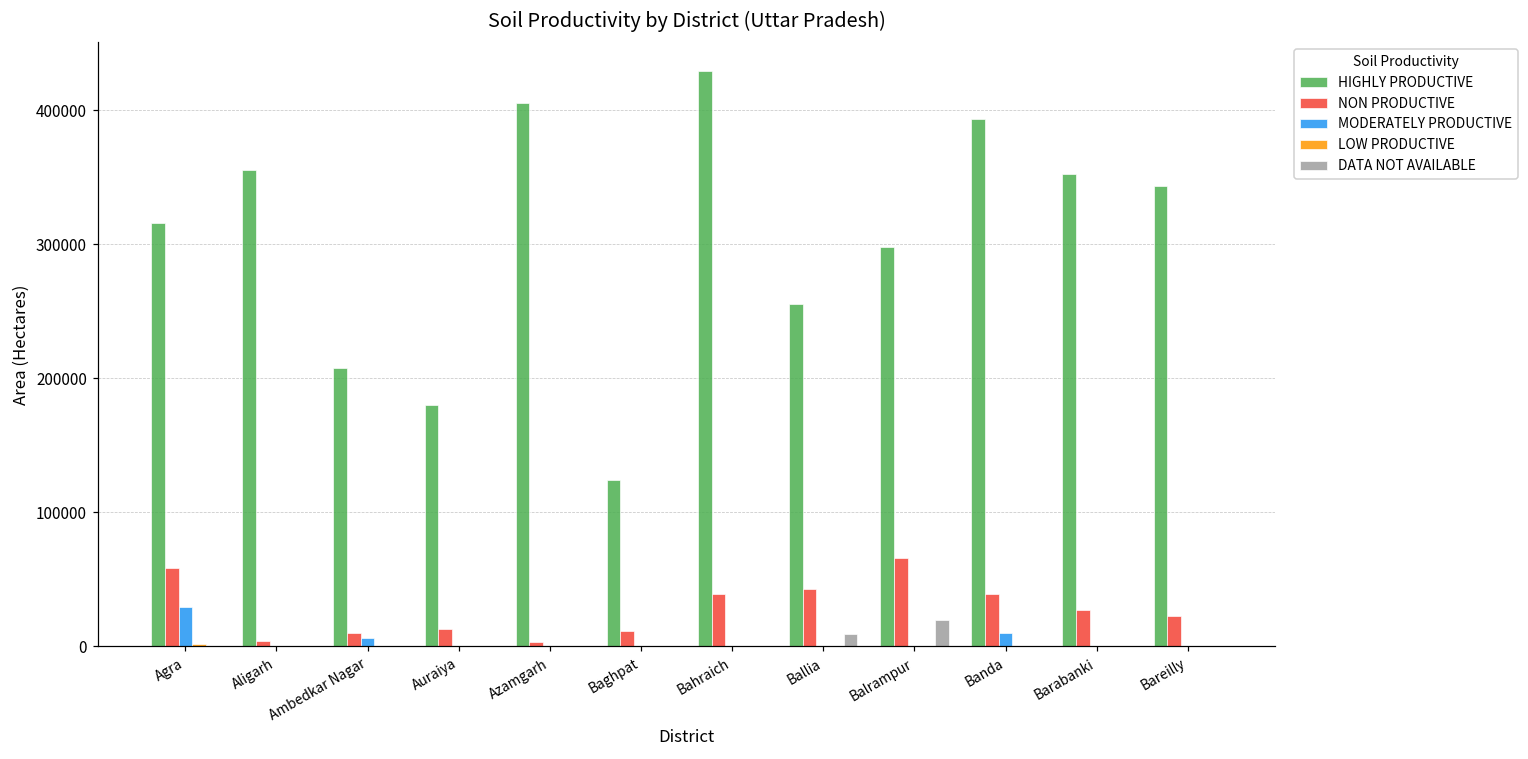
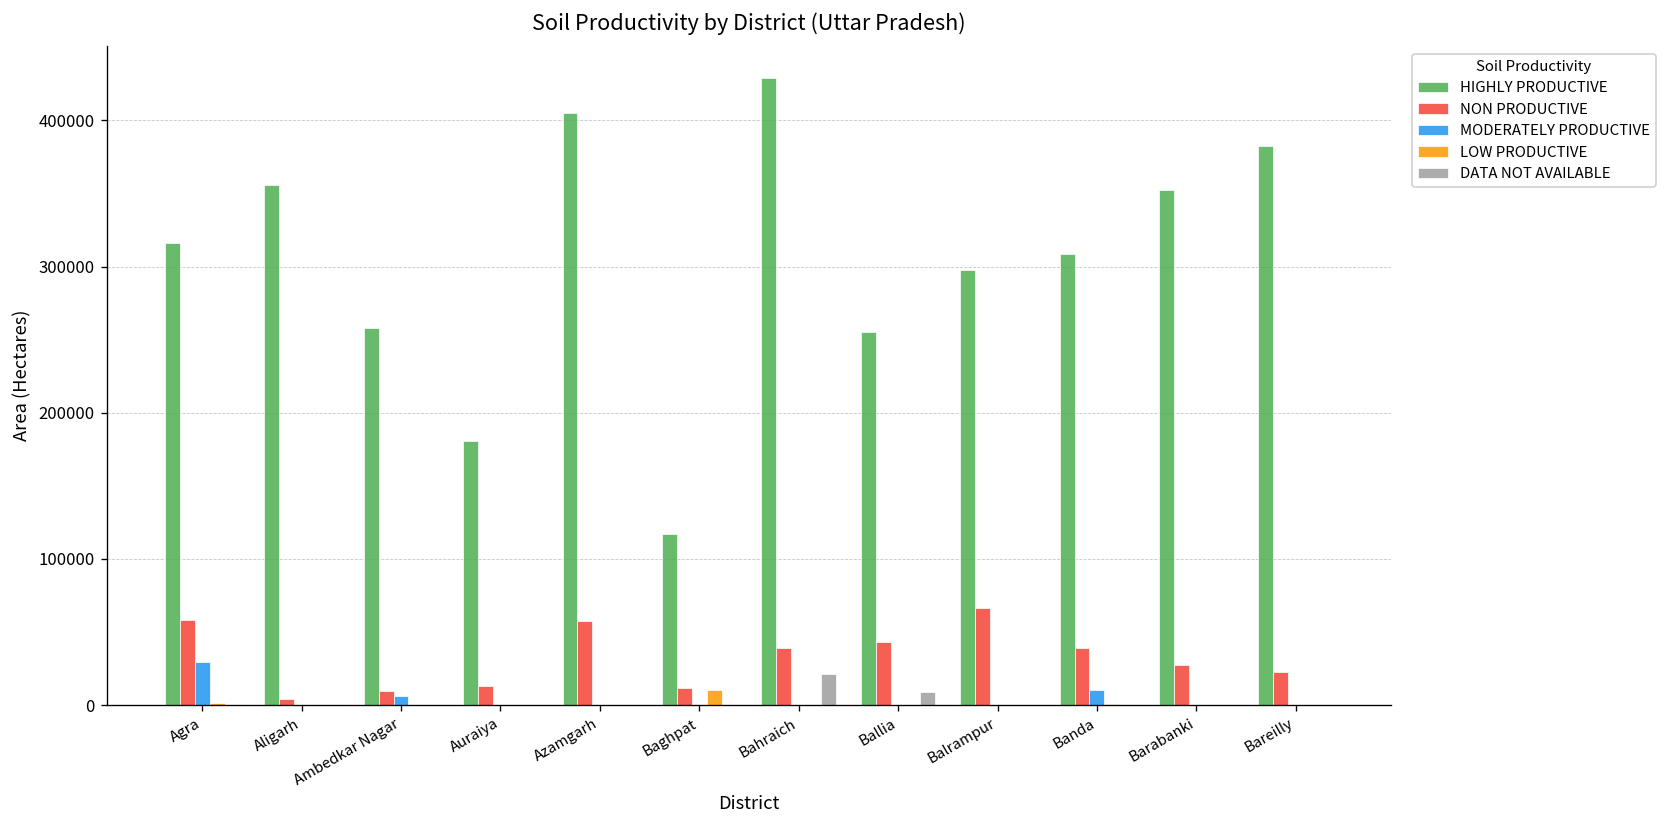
HIGHLY PRODUCTIVE, Ambedkar Nagar: 208000 -> 258000
NON PRODUCTIVE, Azamgarh: 4000 -> 58000
HIGHLY PRODUCTIVE, Baghpat: 124000 -> 117000
LOW PRODUCTIVE, Baghpat: 0 -> 11000
DATA NOT AVAILABLE, Bahraich: 0 -> 21000
DATA NOT AVAILABLE, Balrampur: 20000 -> 0
HIGHLY PRODUCTIVE, Banda: 394000 -> 308000
HIGHLY PRODUCTIVE, Bareilly: 344000 -> 382000
